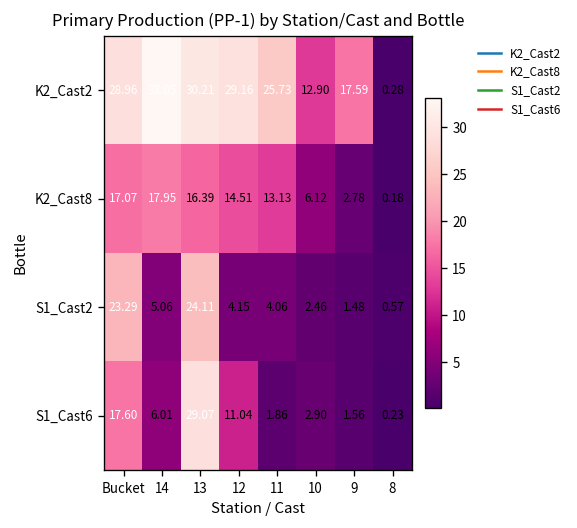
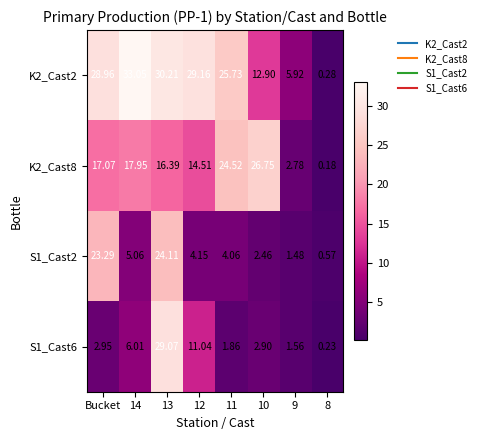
K2_Cast2, 9: 17.59 -> 5.92
K2_Cast8, 11: 13.13 -> 24.52
K2_Cast8, 10: 6.12 -> 26.75
S1_Cast6, Bucket: 17.60 -> 2.95
